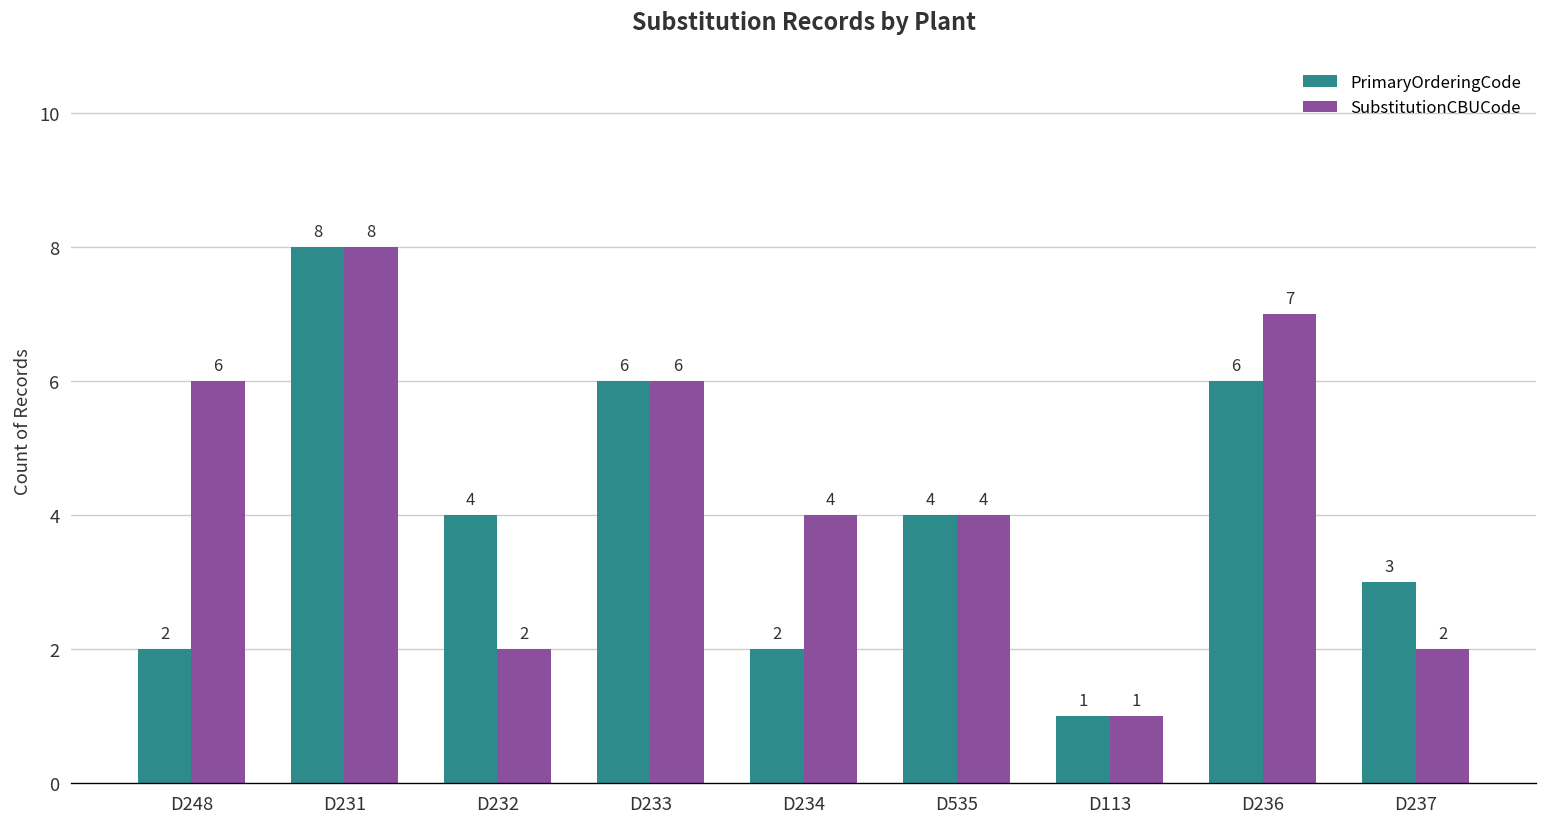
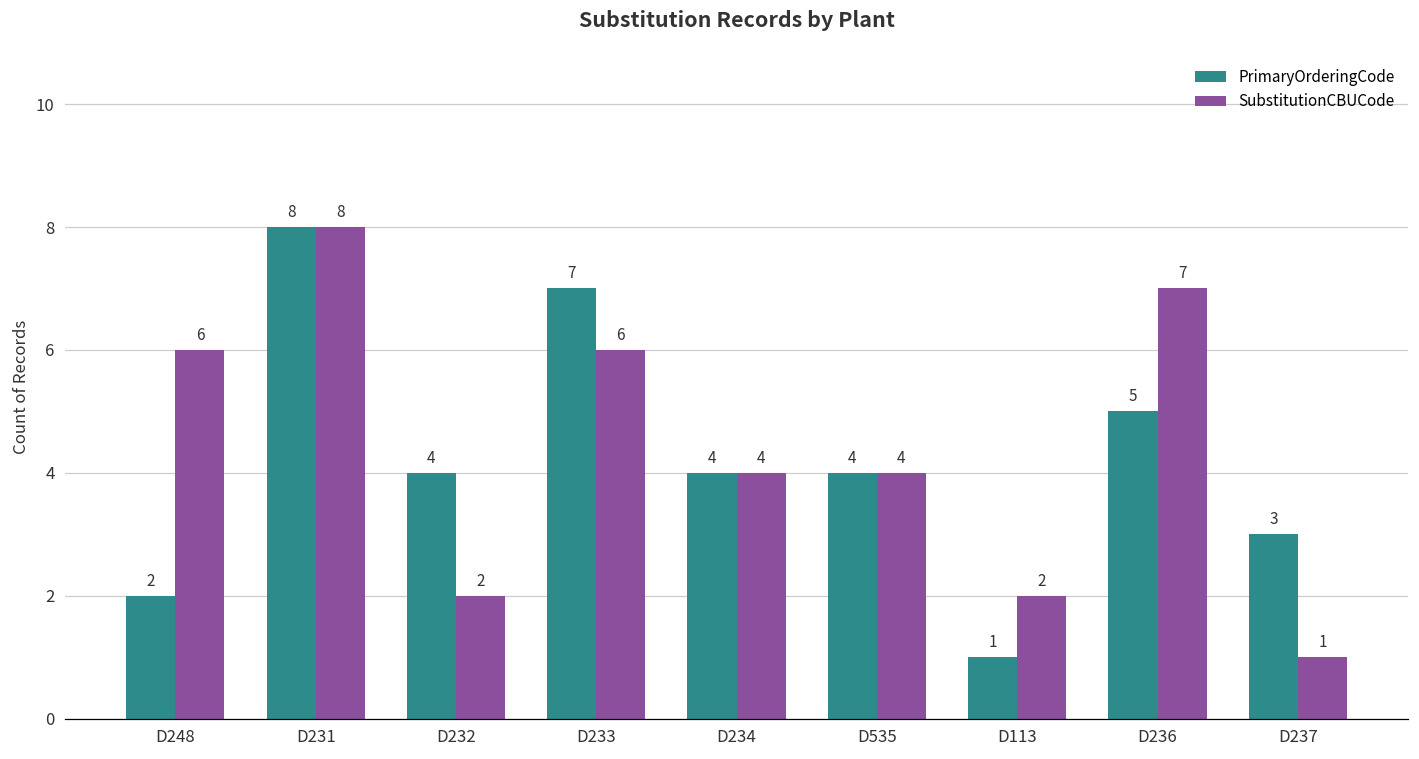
PrimaryOrderingCode, D233: 6 -> 7
PrimaryOrderingCode, D234: 2 -> 4
SubstitutionCBUCode, D113: 1 -> 2
PrimaryOrderingCode, D236: 6 -> 5
SubstitutionCBUCode, D237: 2 -> 1
